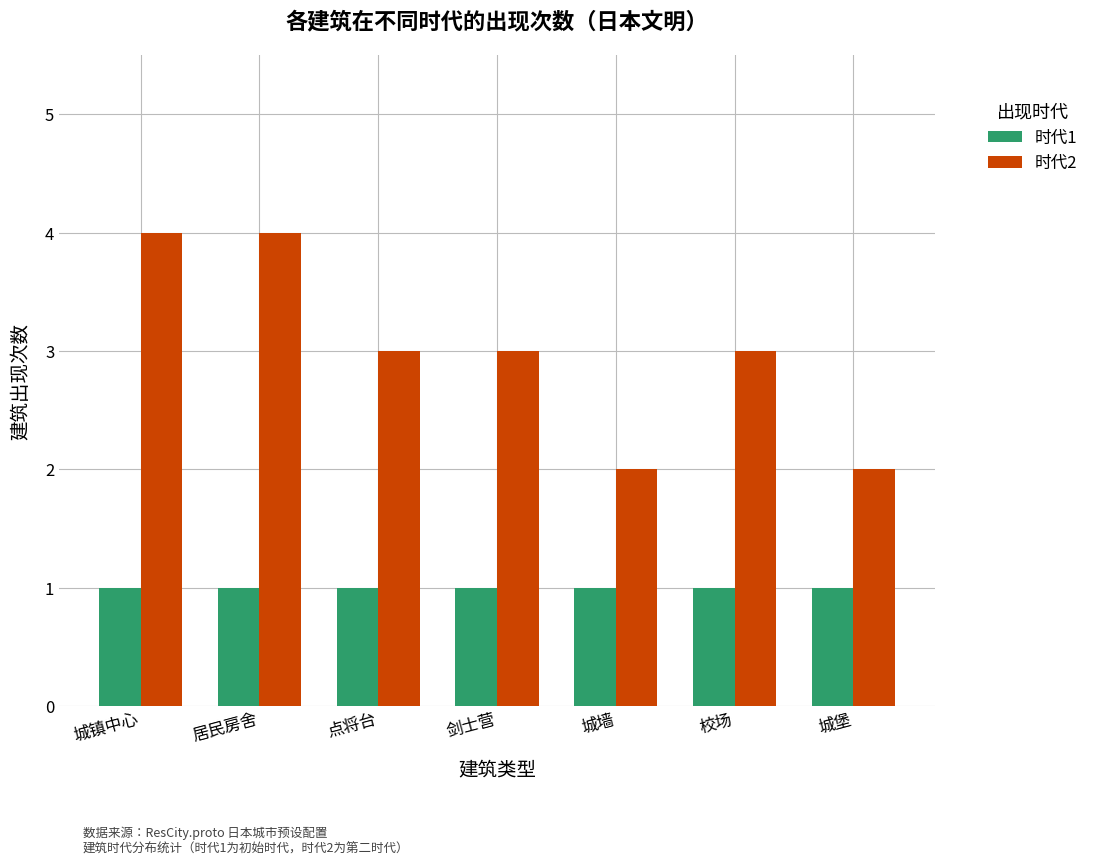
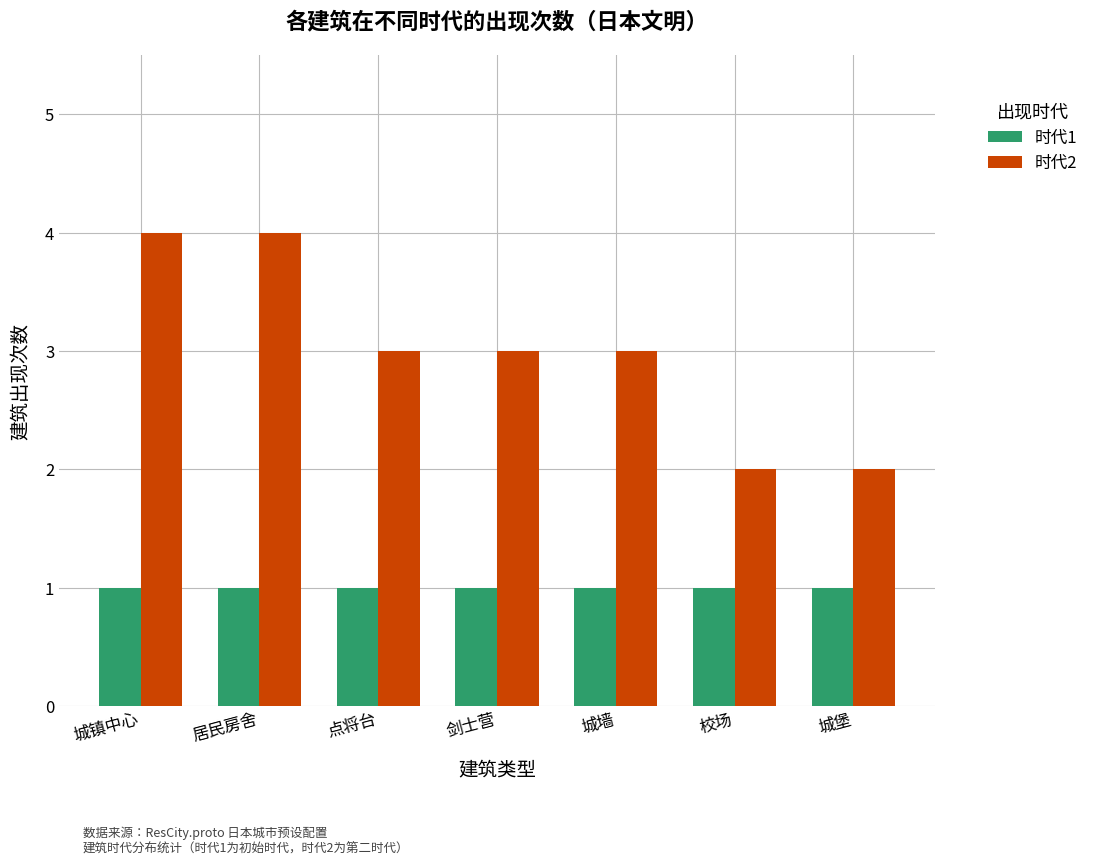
时代2, 城墙: 2 -> 3
时代2, 校场: 3 -> 2
